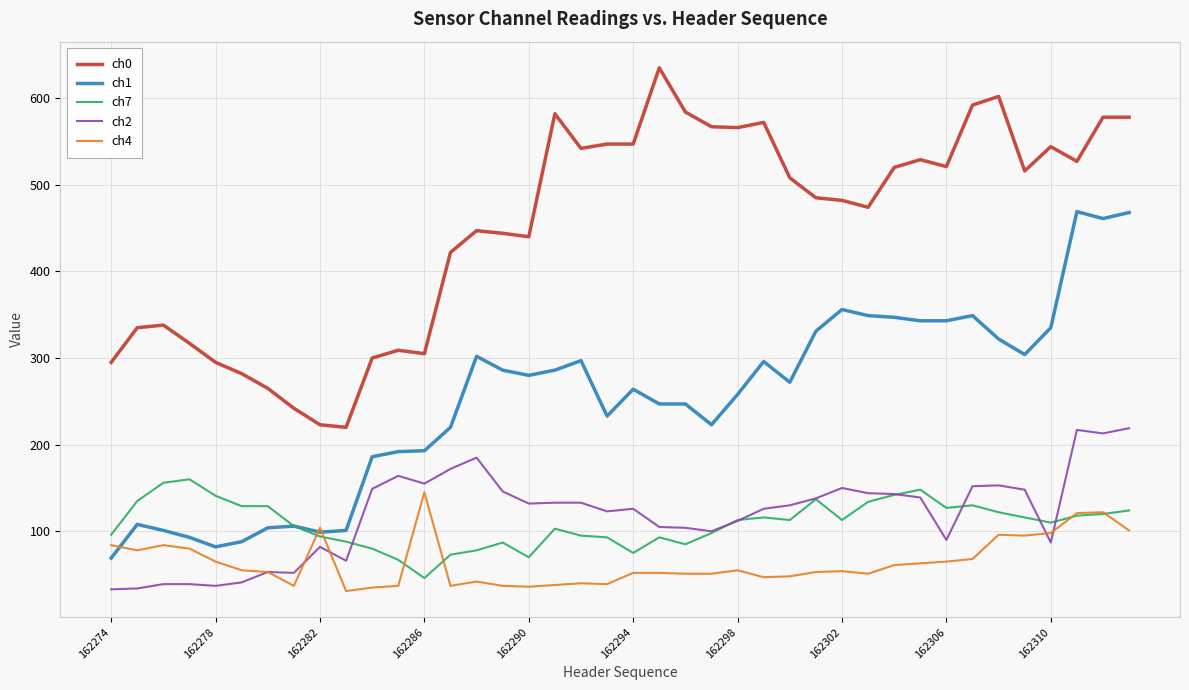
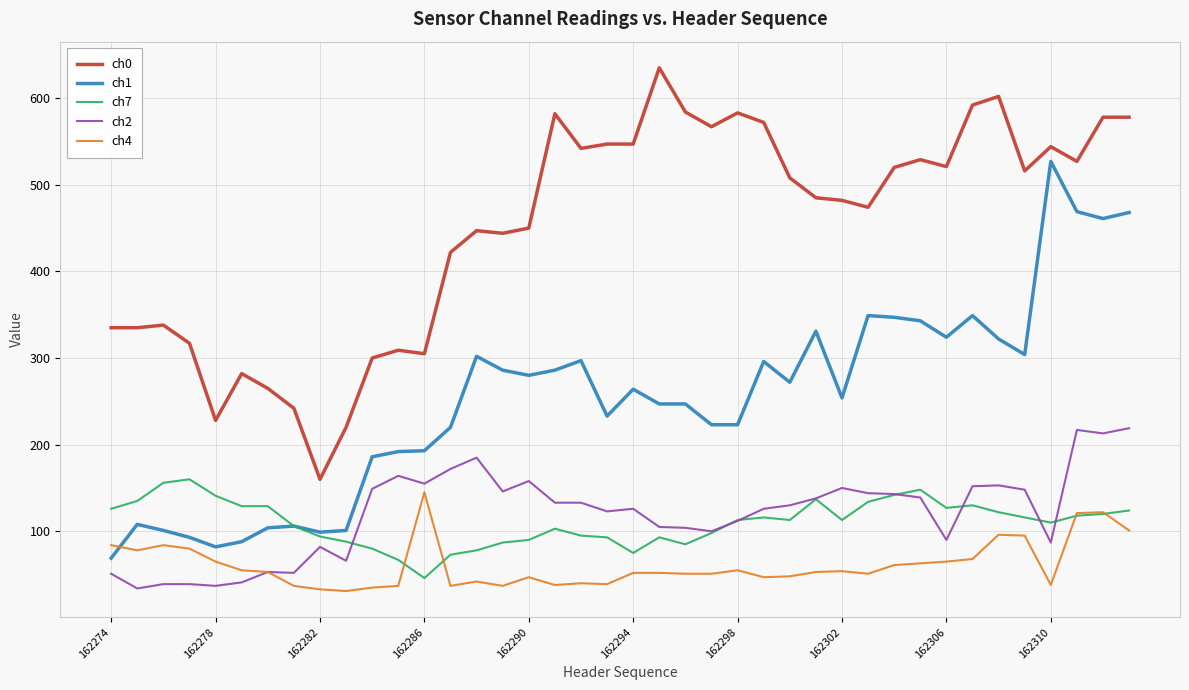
ch0, 162274: 300 -> 340
ch7, 162274: 100 -> 130
ch2, 162274: 30 -> 50
ch0, 162278: 300 -> 230
ch0, 162282: 220 -> 160
ch4, 162282: 100 -> 30
ch0, 162290: 440 -> 450
ch7, 162290: 70 -> 90
ch2, 162290: 130 -> 160
ch4, 162290: 40 -> 50
ch0, 162298: 570 -> 580
ch1, 162298: 260 -> 220
ch1, 162302: 360 -> 250
ch1, 162306: 340 -> 320
ch1, 162310: 340 -> 530
ch4, 162310: 100 -> 40
